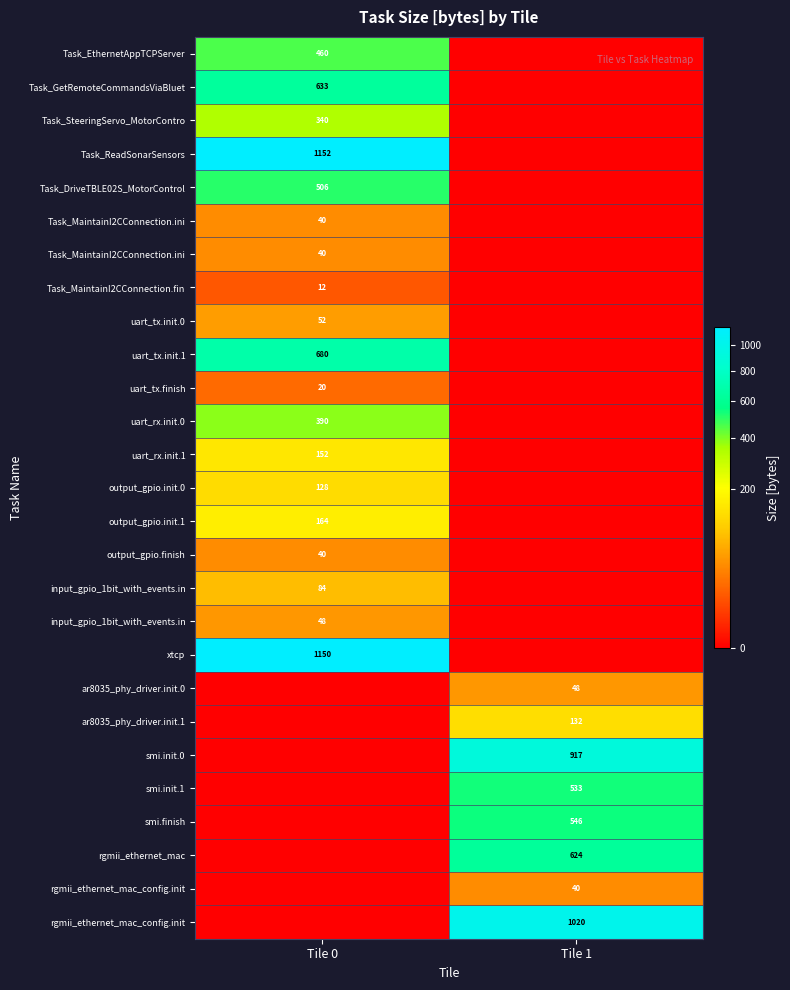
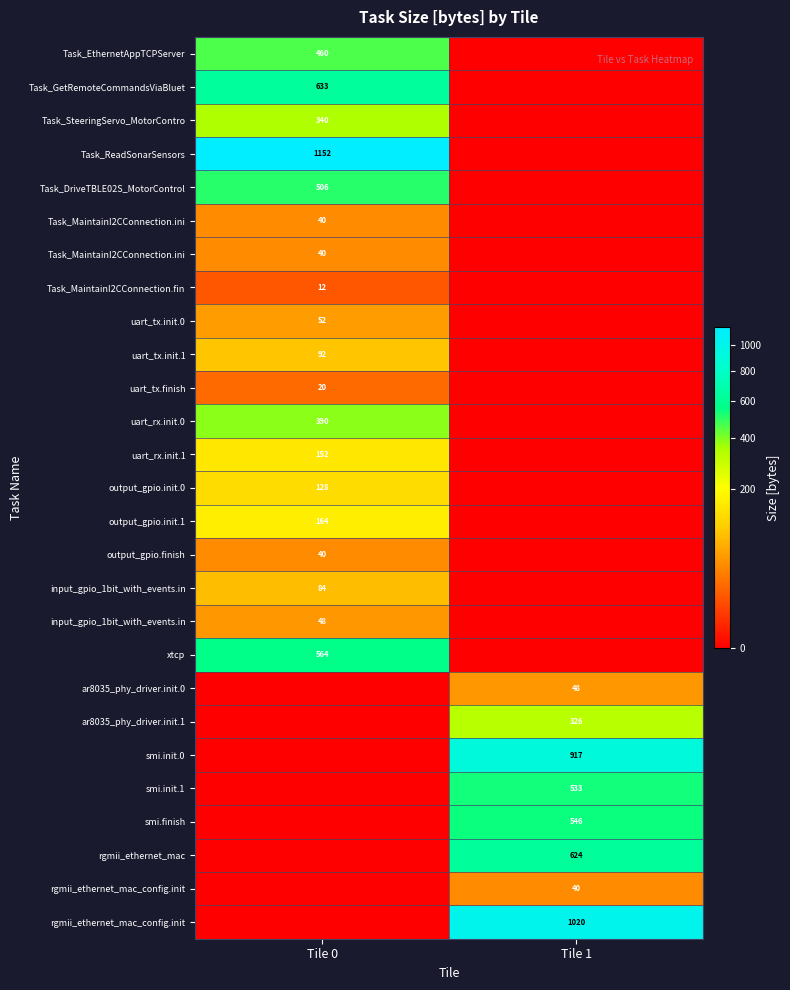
uart_tx.init.1, Tile 0: 680 -> 92
xtcp, Tile 0: 1150 -> 564
ar8035_phy_driver.init.1, Tile 1: 132 -> 326
